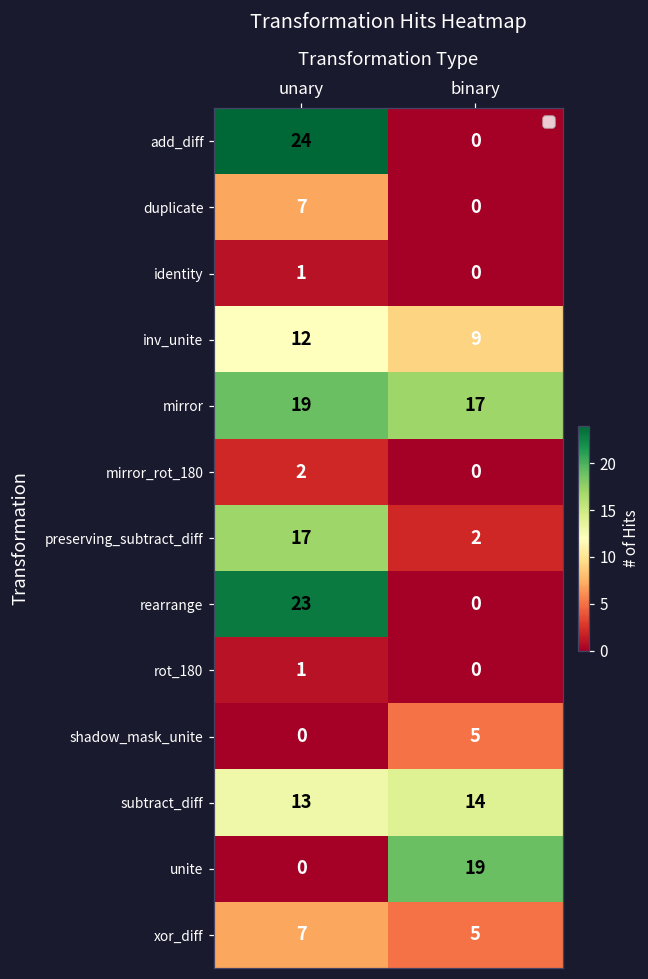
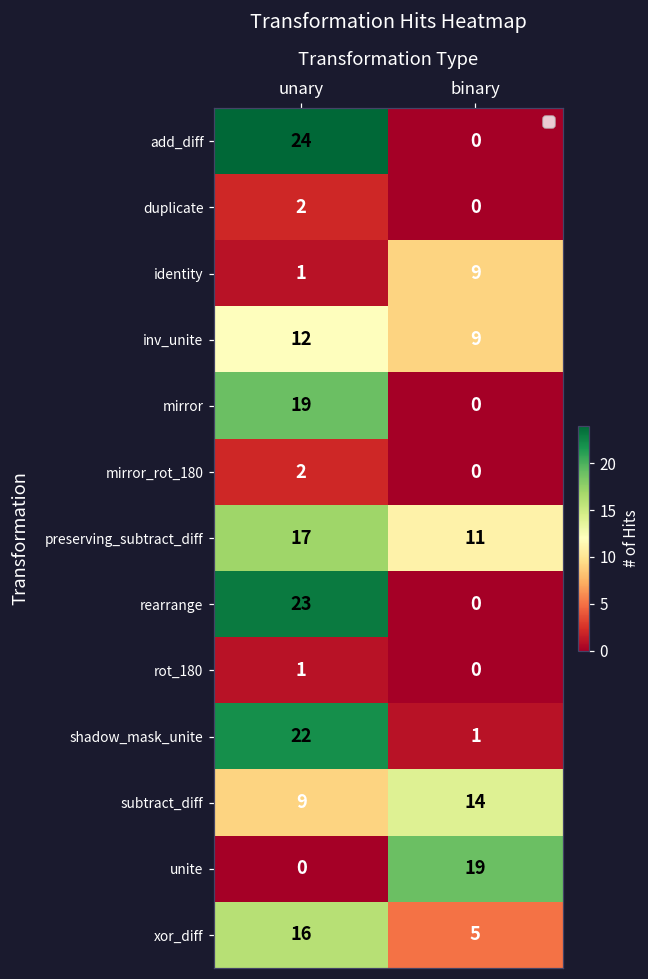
duplicate, unary: 7 -> 2
identity, binary: 0 -> 9
mirror, binary: 17 -> 0
preserving_subtract_diff, binary: 2 -> 11
shadow_mask_unite, unary: 0 -> 22
shadow_mask_unite, binary: 5 -> 1
subtract_diff, unary: 13 -> 9
xor_diff, unary: 7 -> 16
